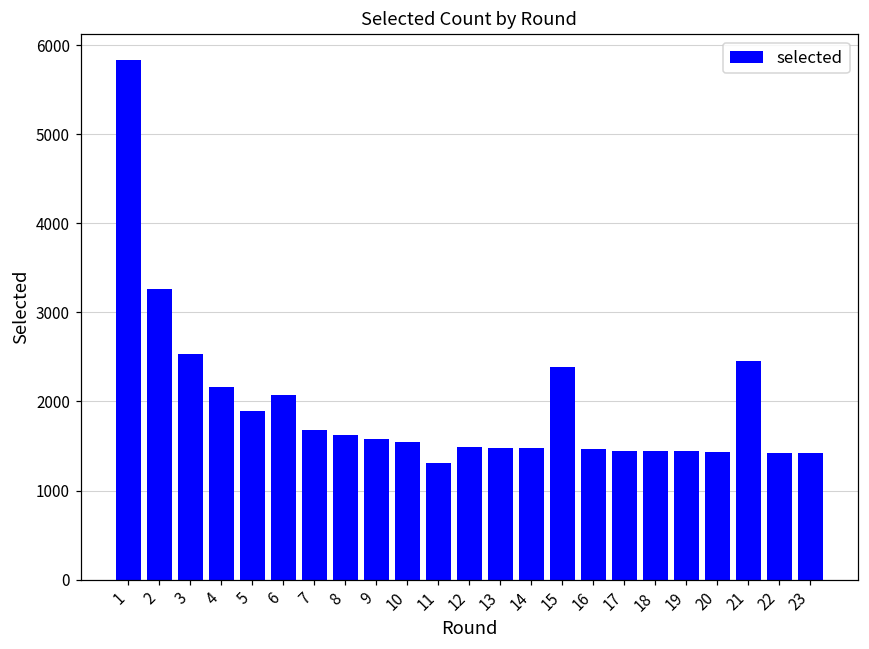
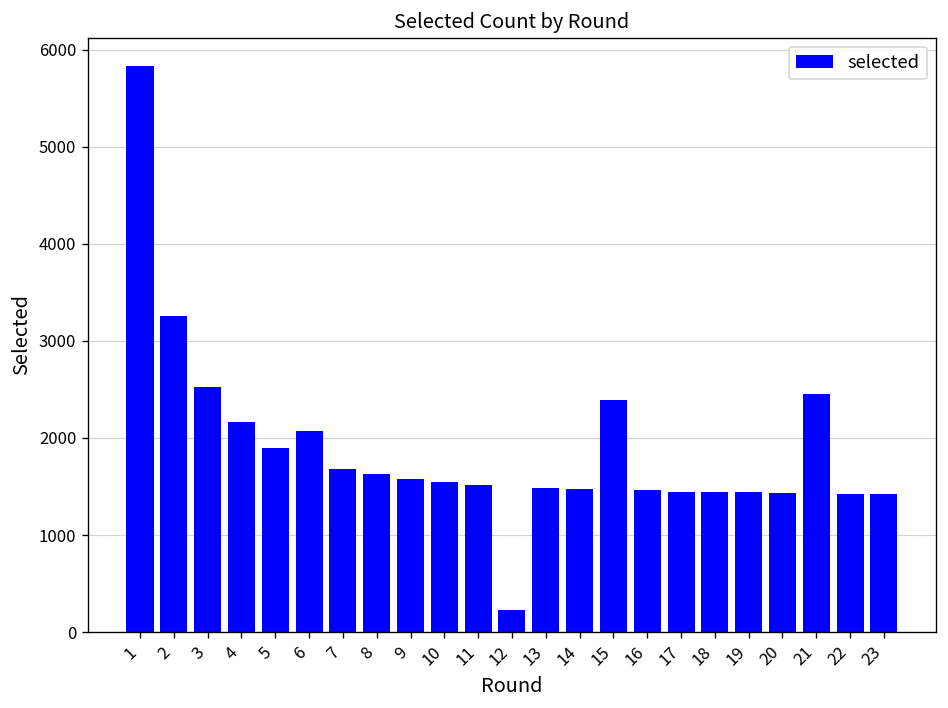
11: 1300 -> 1500
12: 1500 -> 200
